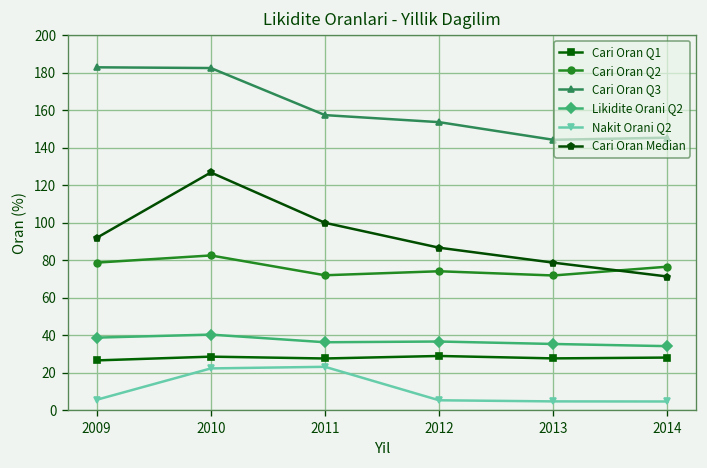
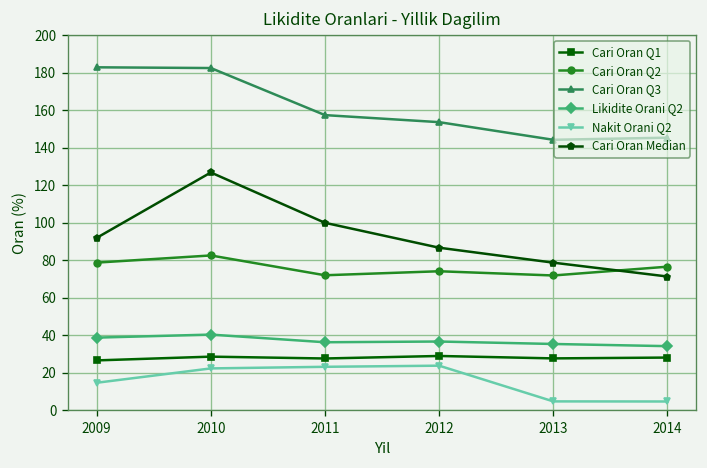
Nakit Orani Q2, 2009: 5 -> 15
Nakit Orani Q2, 2012: 5 -> 24
